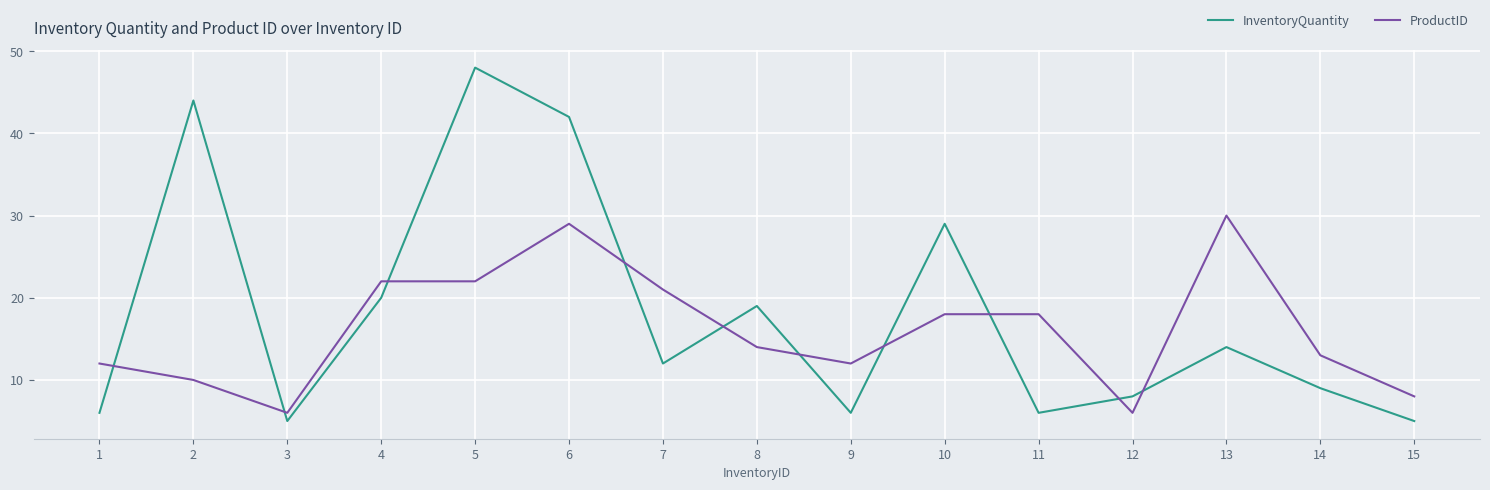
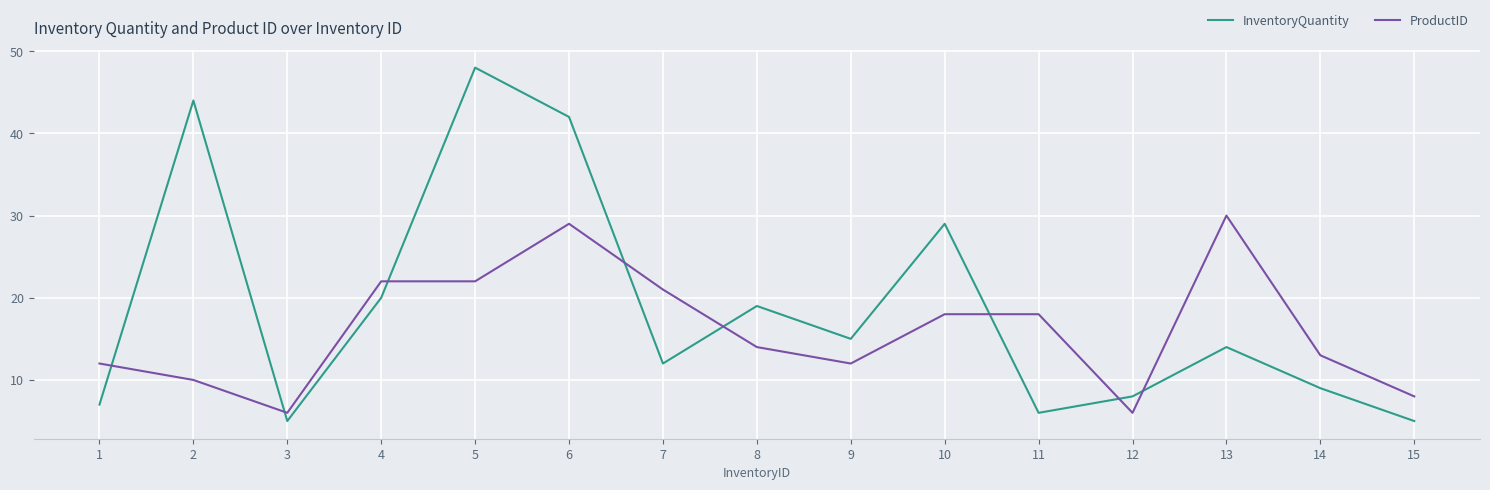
InventoryQuantity, 1: 6 -> 7
InventoryQuantity, 9: 6 -> 15
